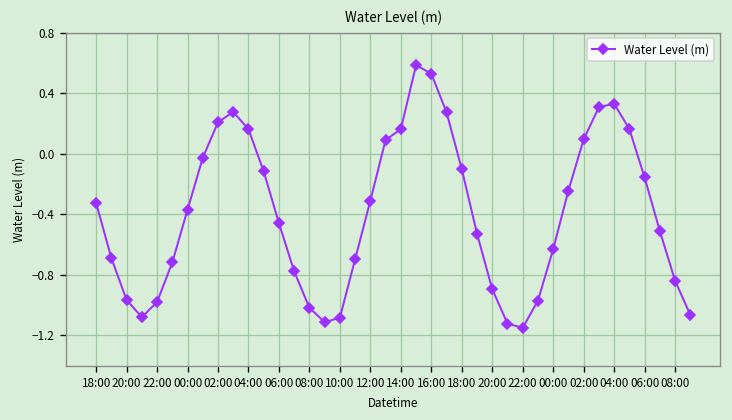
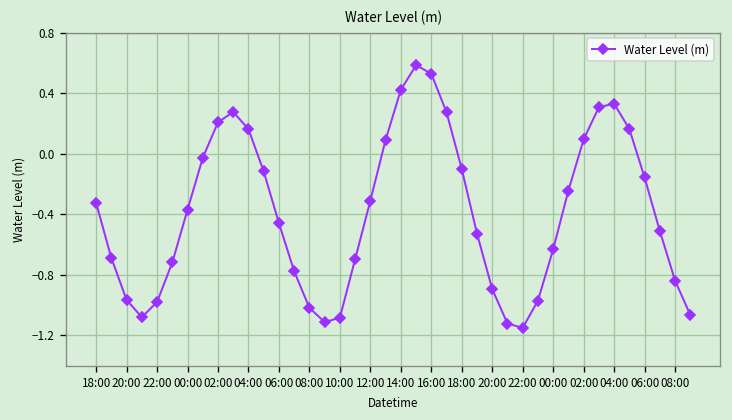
14:00: 0.16 -> 0.42
